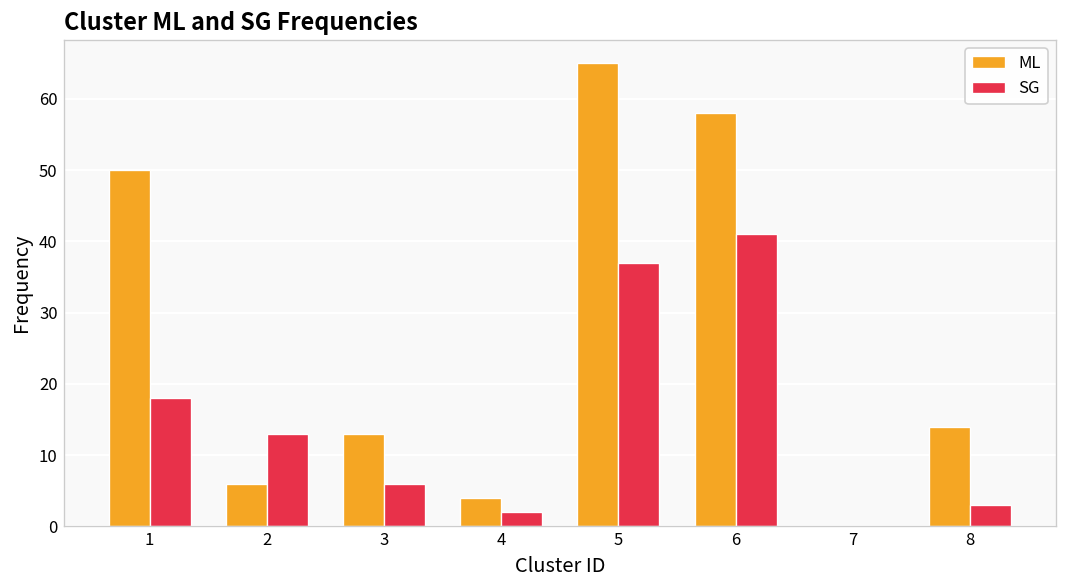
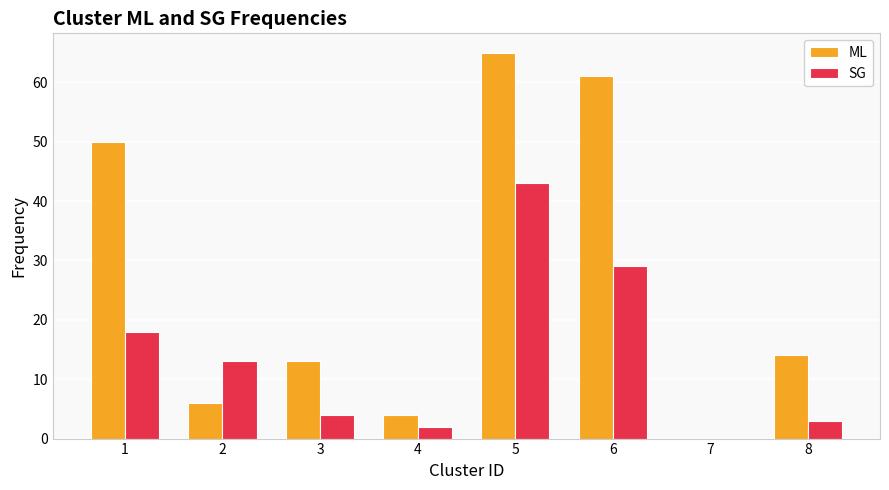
SG, 3: 6 -> 4
SG, 5: 37 -> 43
ML, 6: 58 -> 61
SG, 6: 41 -> 29
